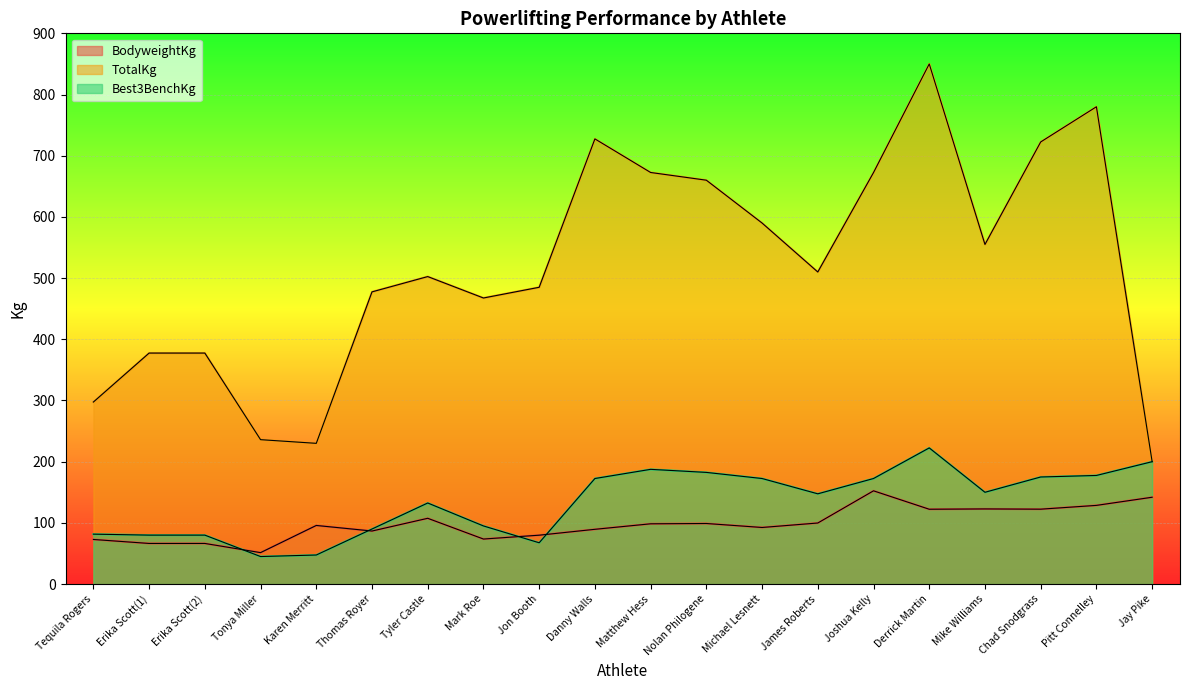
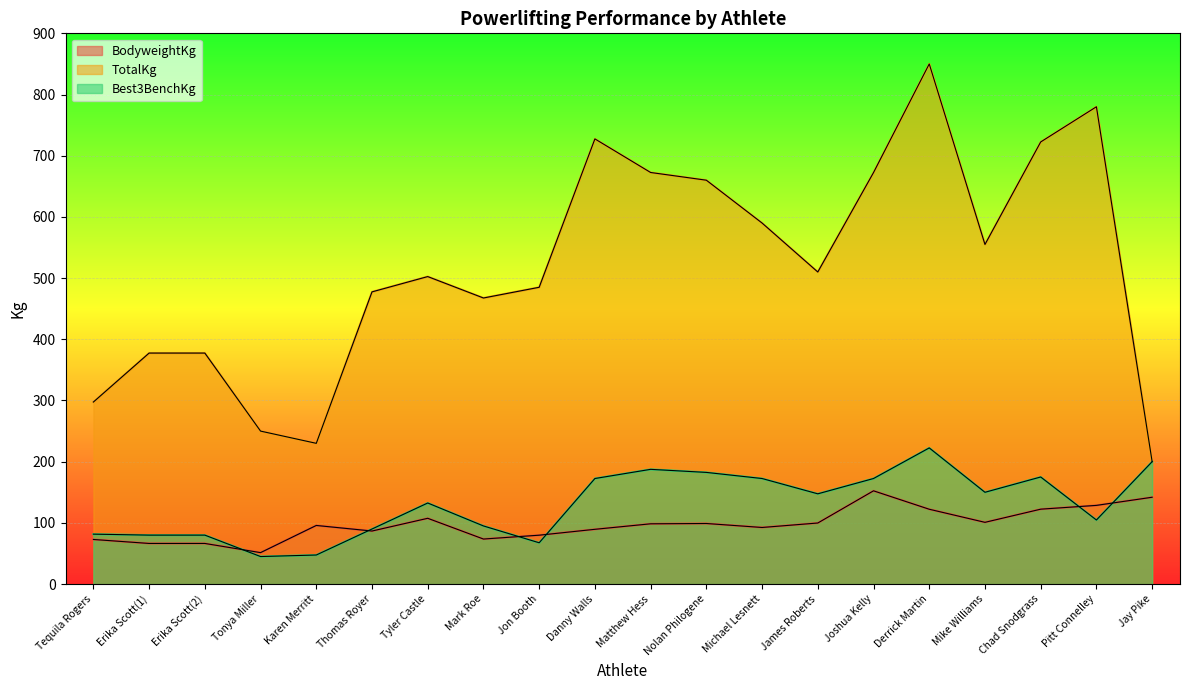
TotalKg, Tonya Miller: 240 -> 250
BodyweightKg, Mike Williams: 120 -> 100
Best3BenchKg, Pitt Connelley: 180 -> 100
